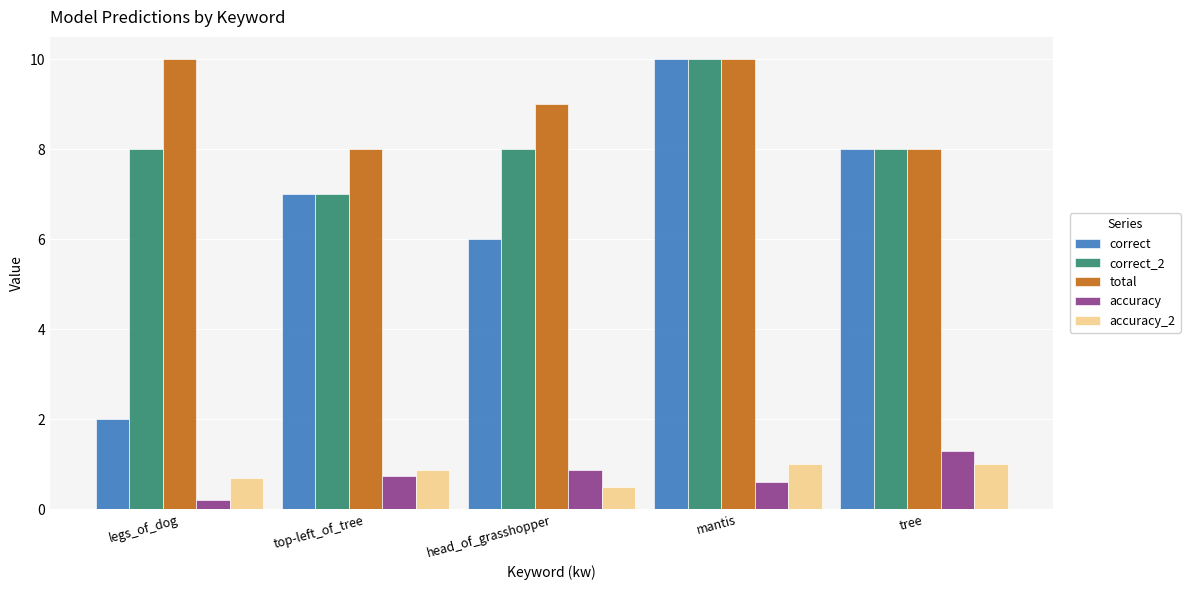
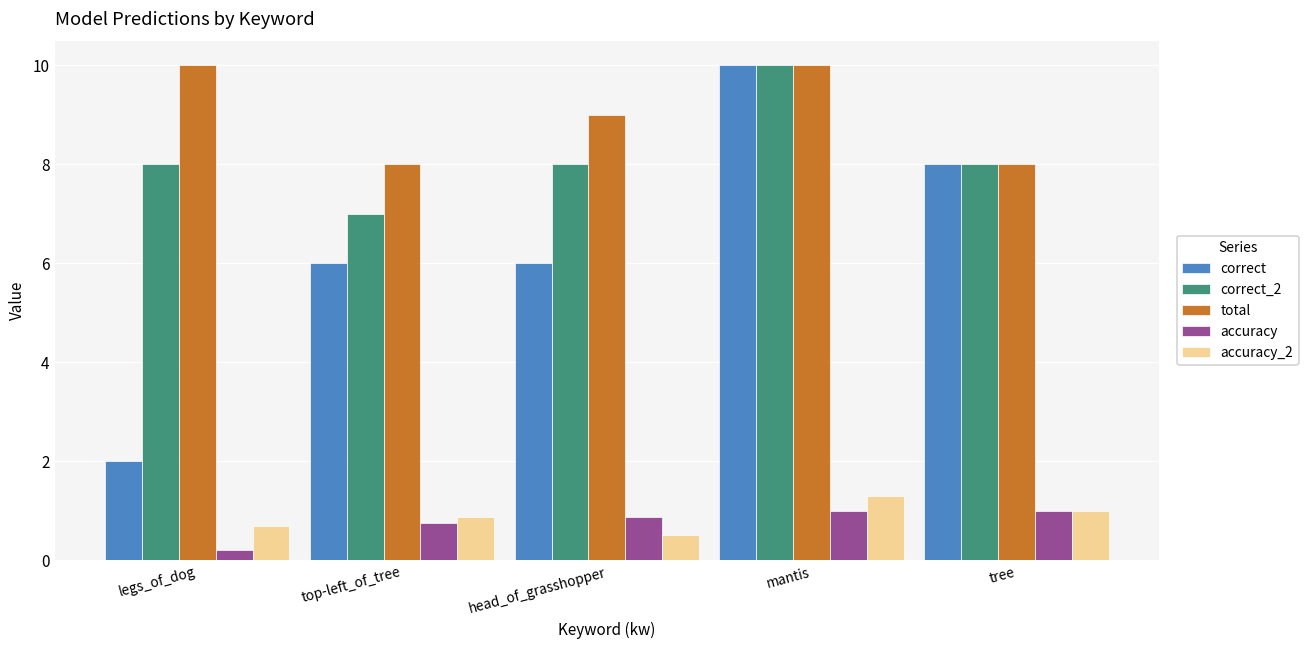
correct, top-left_of_tree: 7 -> 6
accuracy, mantis: 0.6 -> 1.0
accuracy_2, mantis: 1.0 -> 1.3
accuracy, tree: 1.3 -> 1.0
